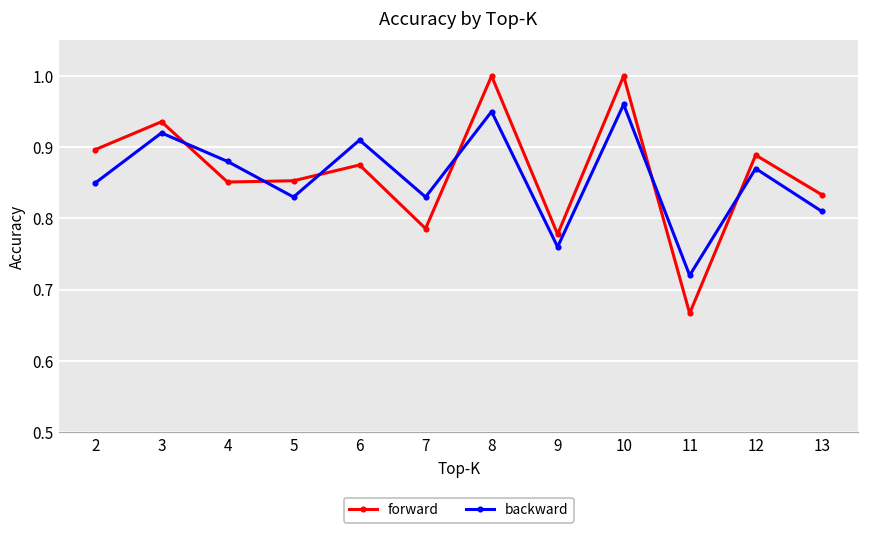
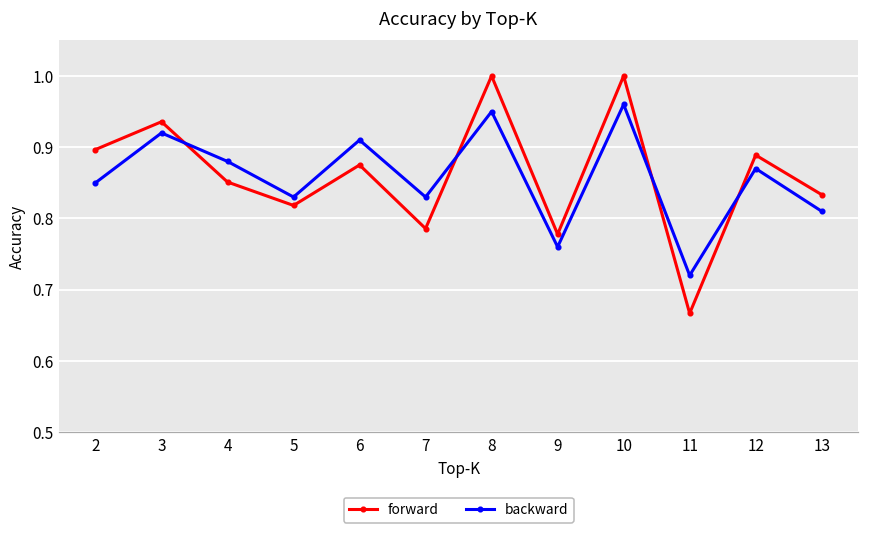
forward, 5: 0.85 -> 0.82
